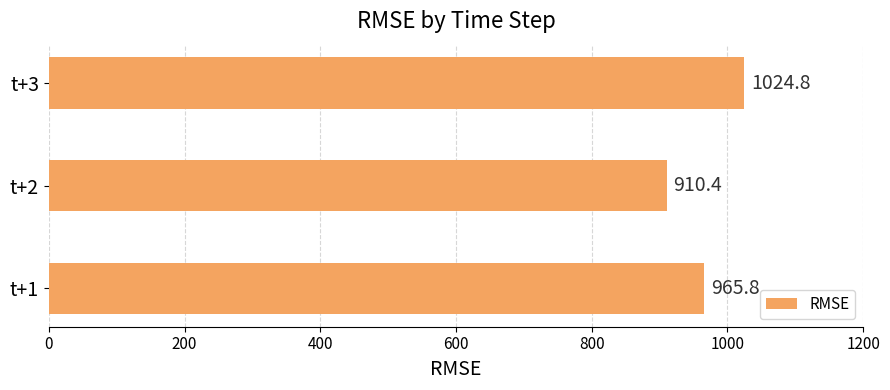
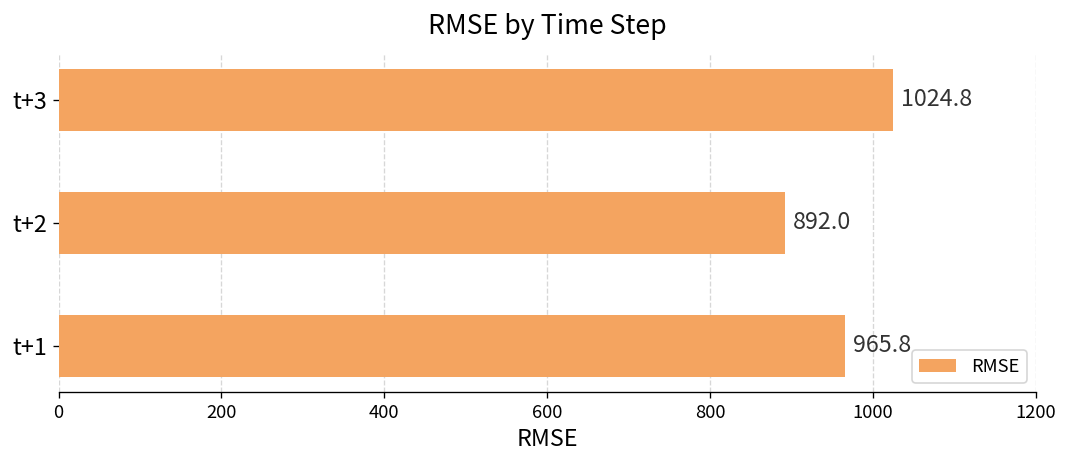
t+2: 910.4 -> 892.0
